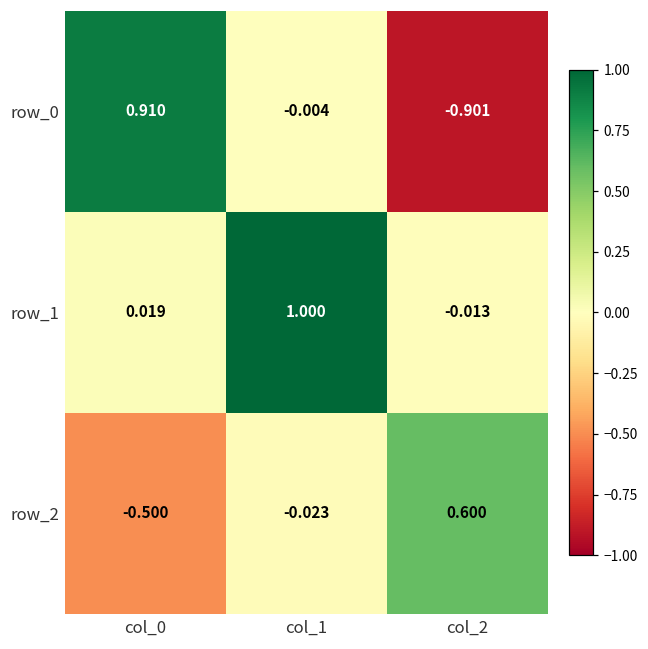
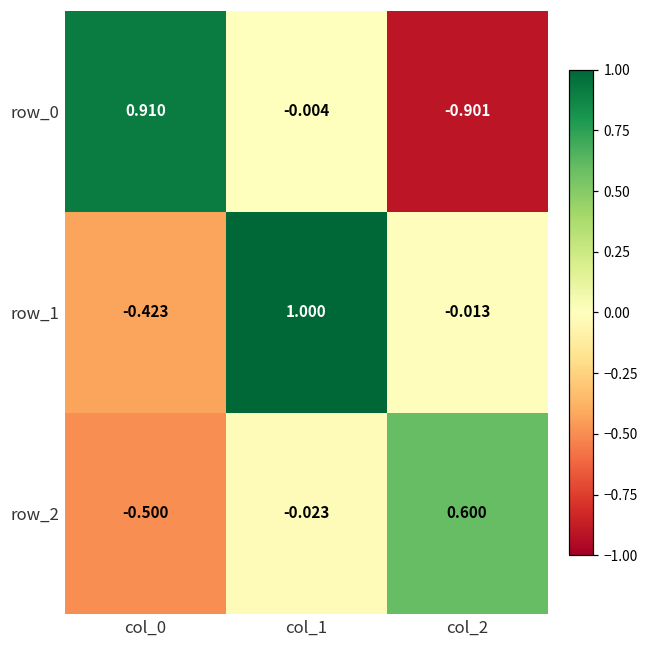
row_1, col_0: 0.019 -> -0.423
